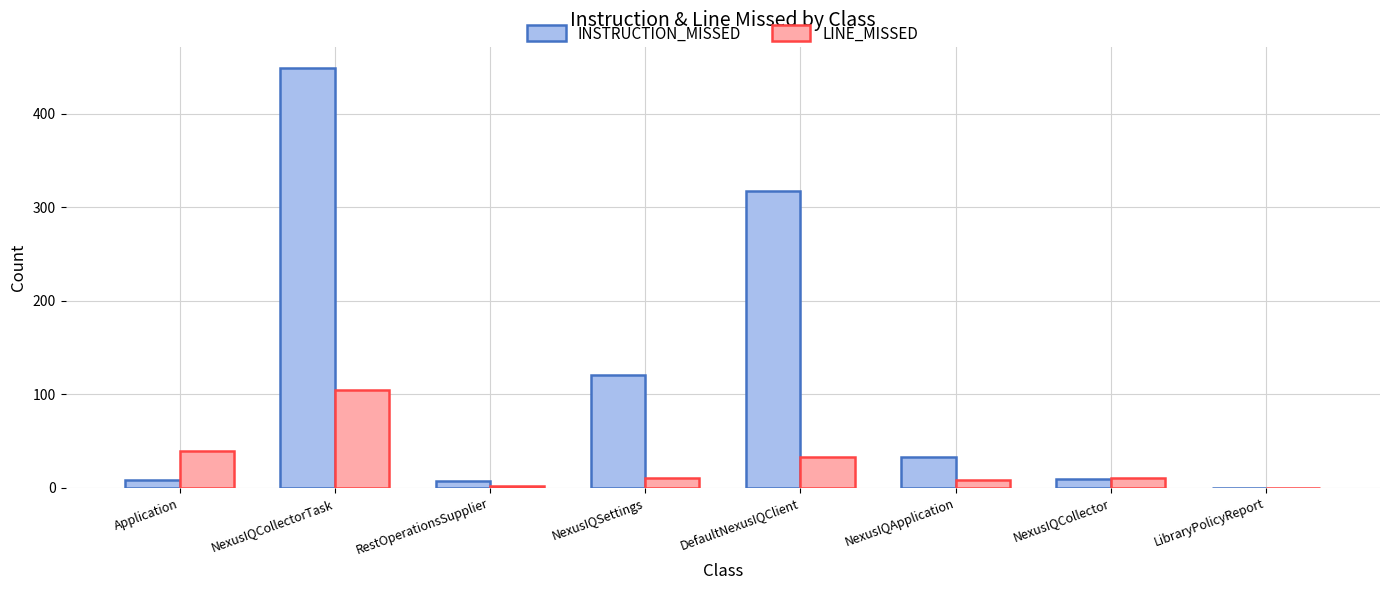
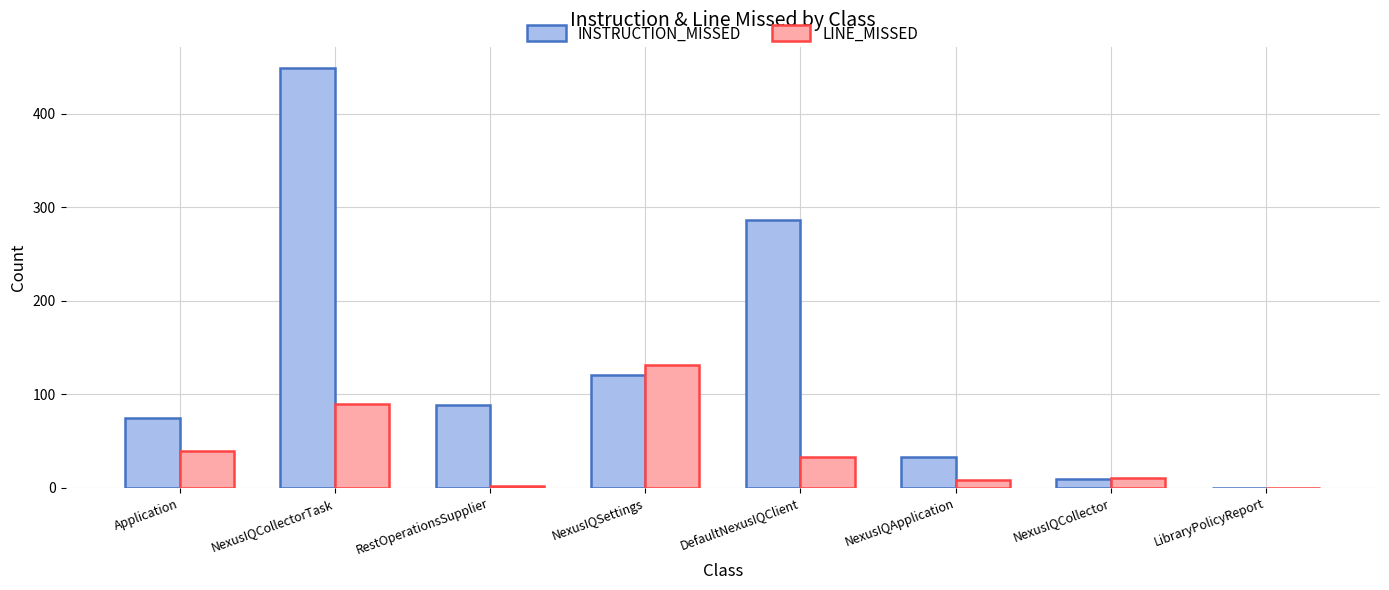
INSTRUCTION_MISSED, Application: 10 -> 80
LINE_MISSED, NexusIQCollectorTask: 110 -> 90
INSTRUCTION_MISSED, RestOperationsSupplier: 10 -> 90
LINE_MISSED, NexusIQSettings: 10 -> 130
INSTRUCTION_MISSED, DefaultNexusIQClient: 320 -> 290
